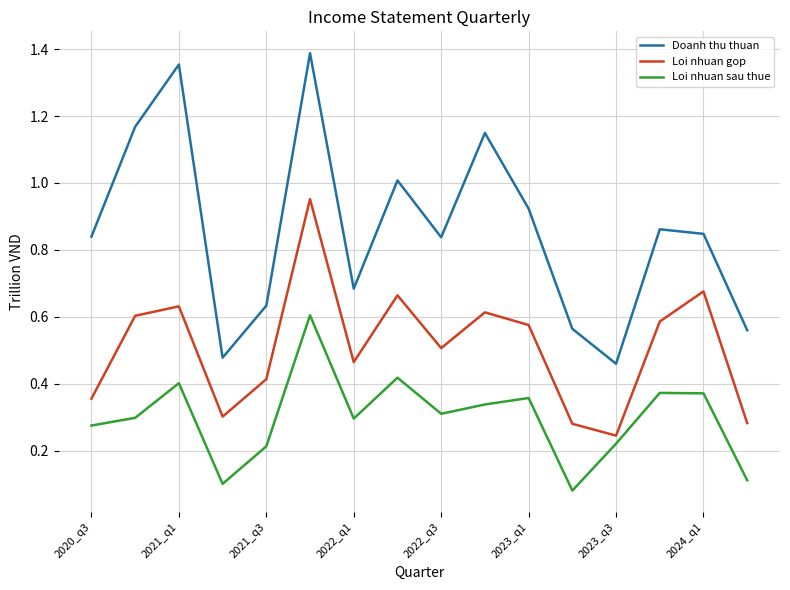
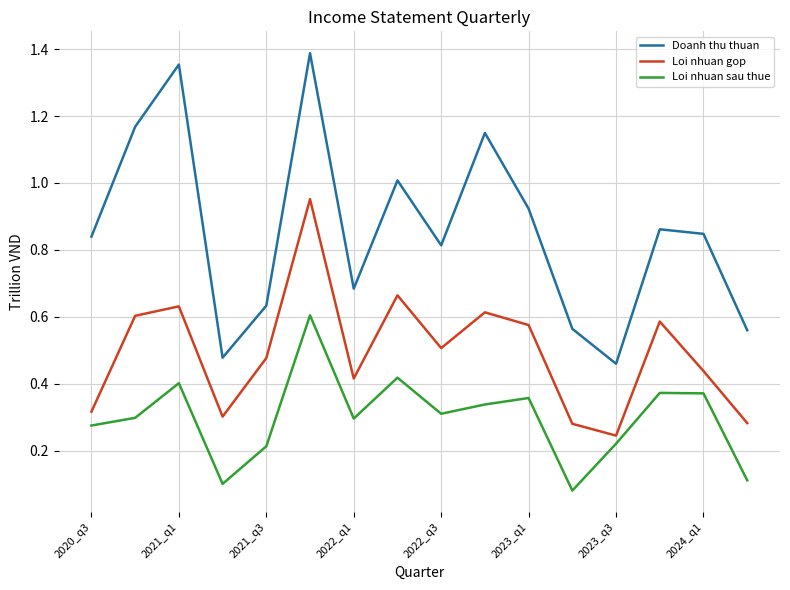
Loi nhuan gop, 2020_q3: 0.36 -> 0.32
Loi nhuan gop, 2021_q3: 0.41 -> 0.48
Loi nhuan gop, 2022_q1: 0.46 -> 0.42
Doanh thu thuan, 2022_q3: 0.84 -> 0.81
Loi nhuan gop, 2024_q1: 0.68 -> 0.44
